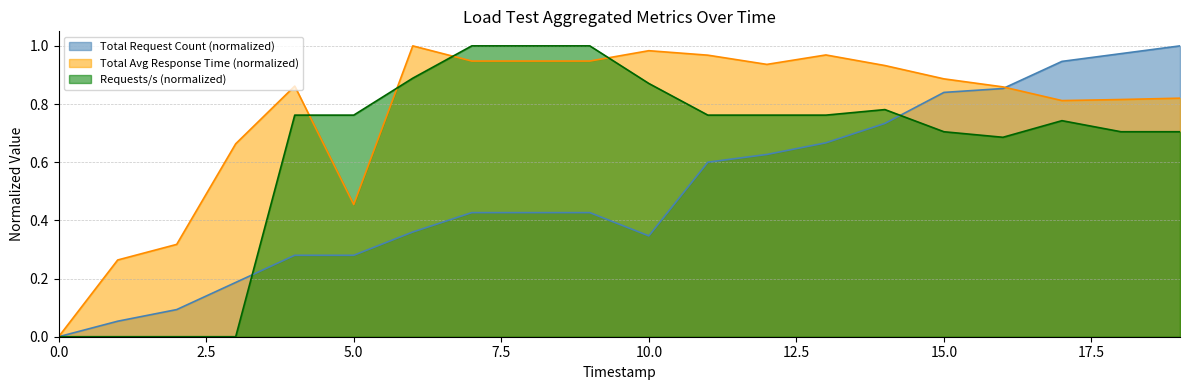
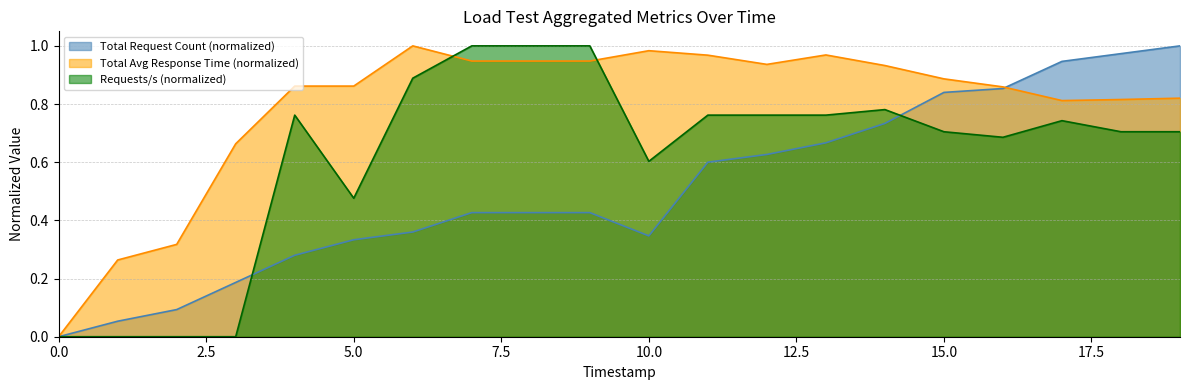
Total Request Count (normalized), 5.0: 0.28 -> 0.33
Total Avg Response Time (normalized), 5.0: 0.45 -> 0.86
Requests/s (normalized), 5.0: 0.76 -> 0.48
Requests/s (normalized), 10.0: 0.87 -> 0.60
